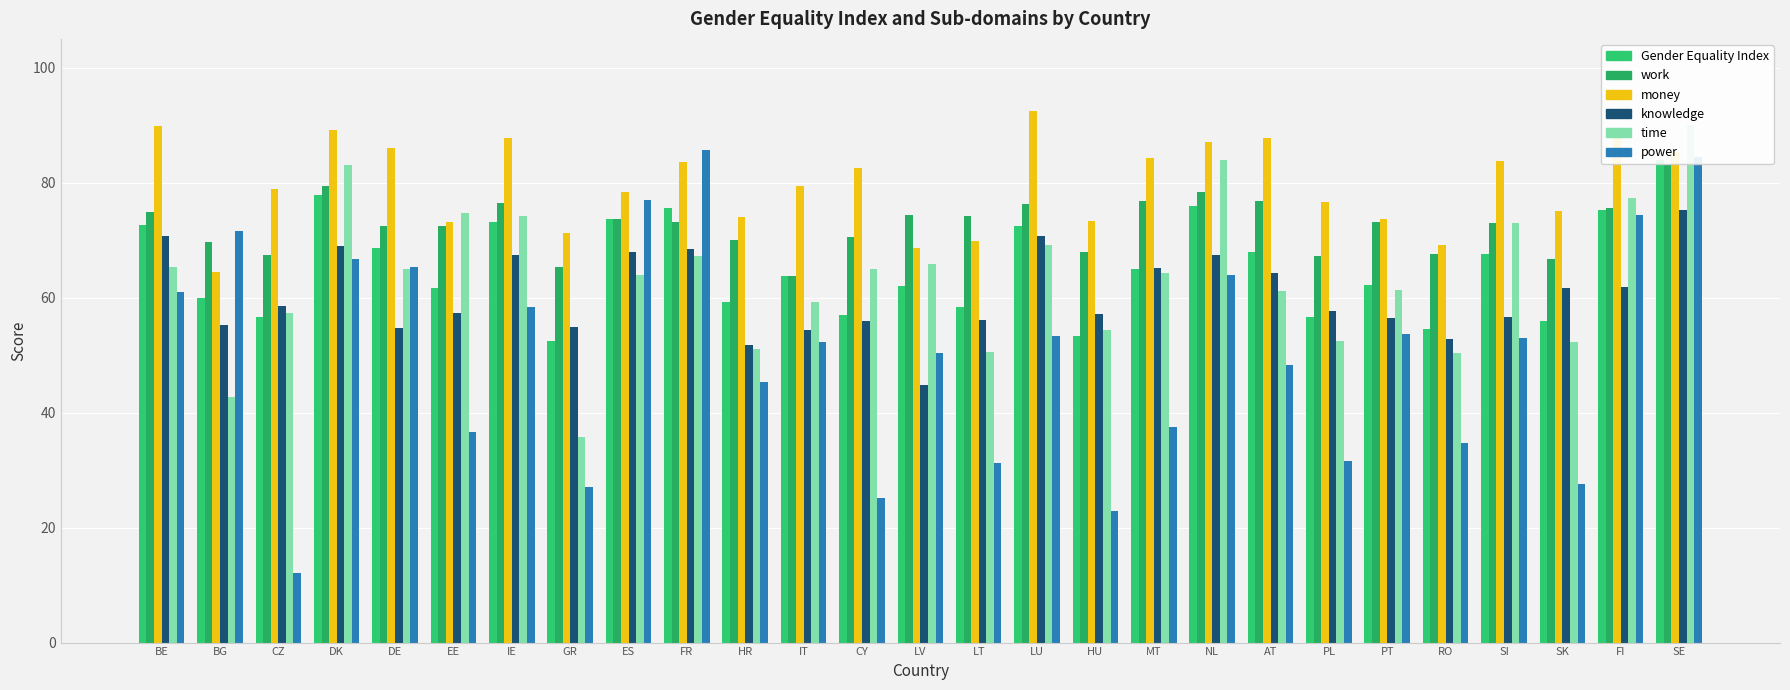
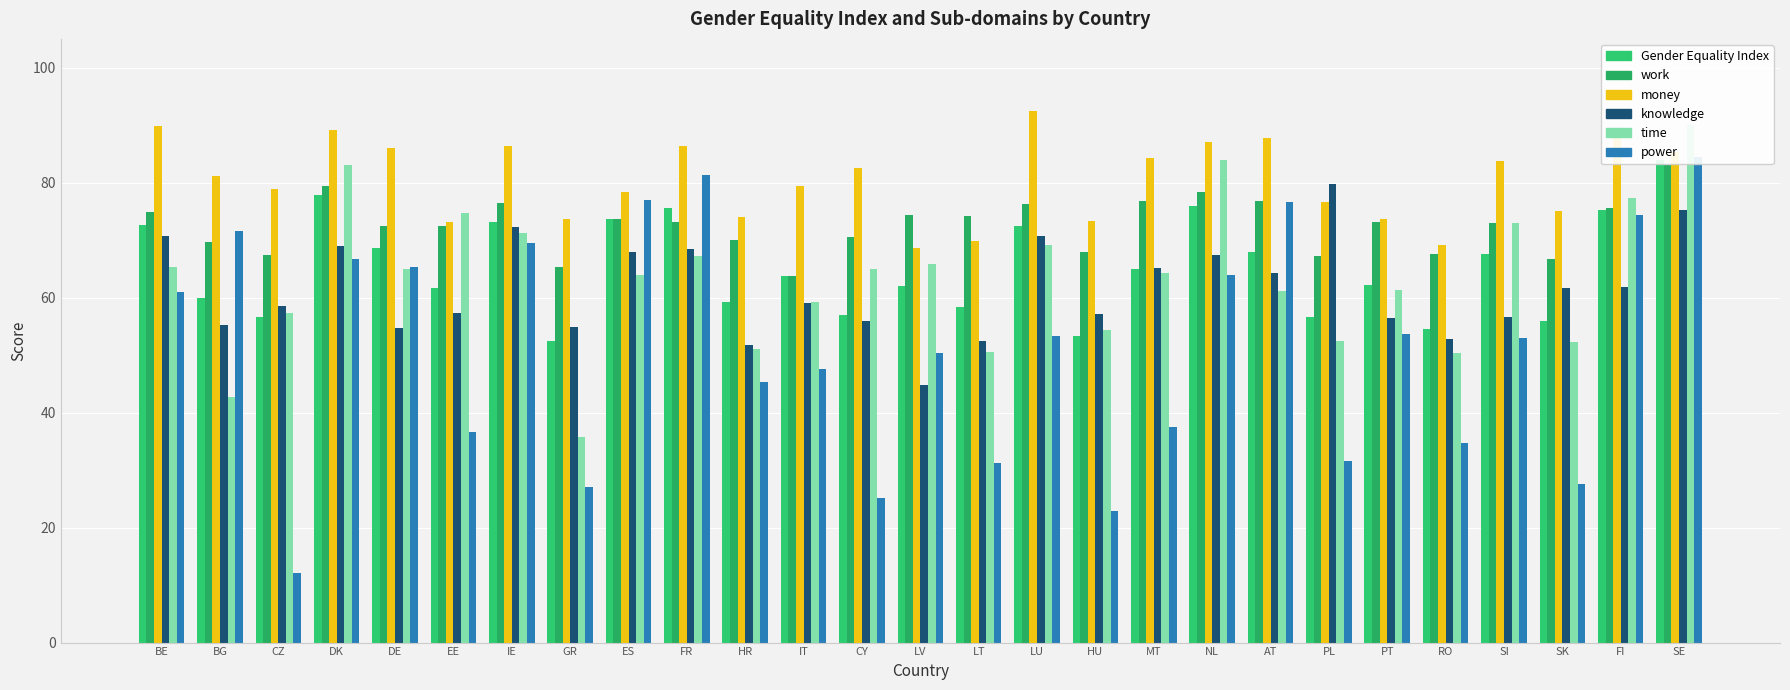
money, BG: 65 -> 81
money, IE: 88 -> 86
knowledge, IE: 67 -> 72
time, IE: 74 -> 71
power, IE: 58 -> 70
money, GR: 71 -> 74
money, FR: 84 -> 86
power, FR: 86 -> 81
knowledge, IT: 54 -> 59
power, IT: 52 -> 48
knowledge, LT: 56 -> 52
power, AT: 48 -> 77
knowledge, PL: 58 -> 80
